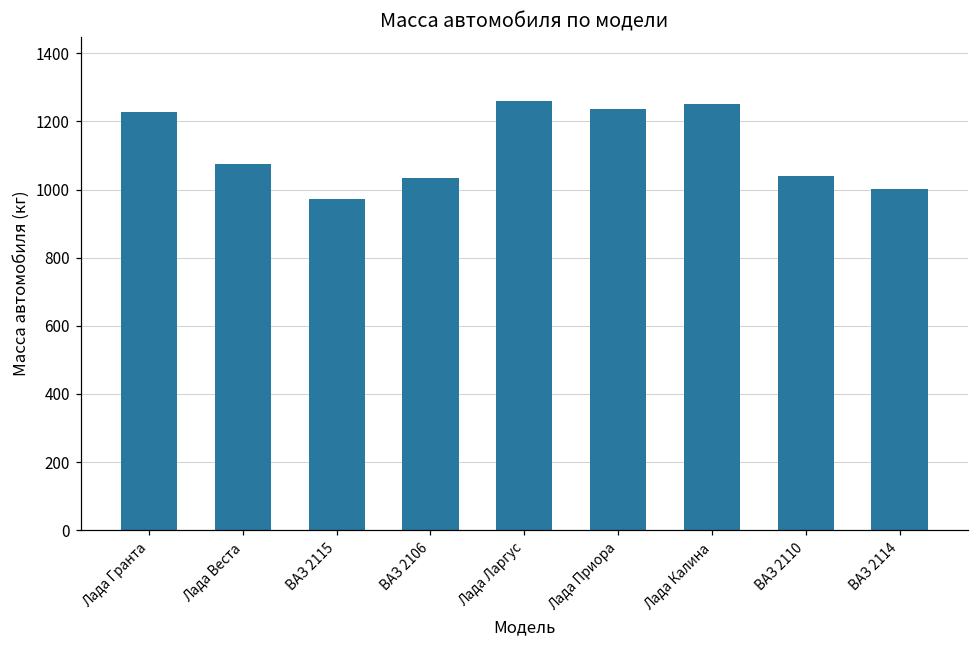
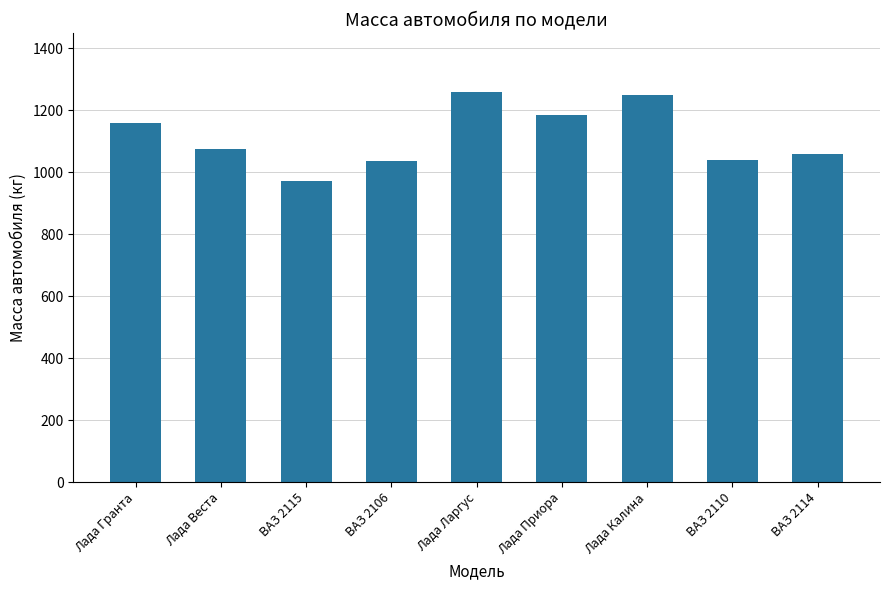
Лада Гранта: 1230 -> 1160
Лада Приора: 1240 -> 1190
ВАЗ 2114: 1000 -> 1060
